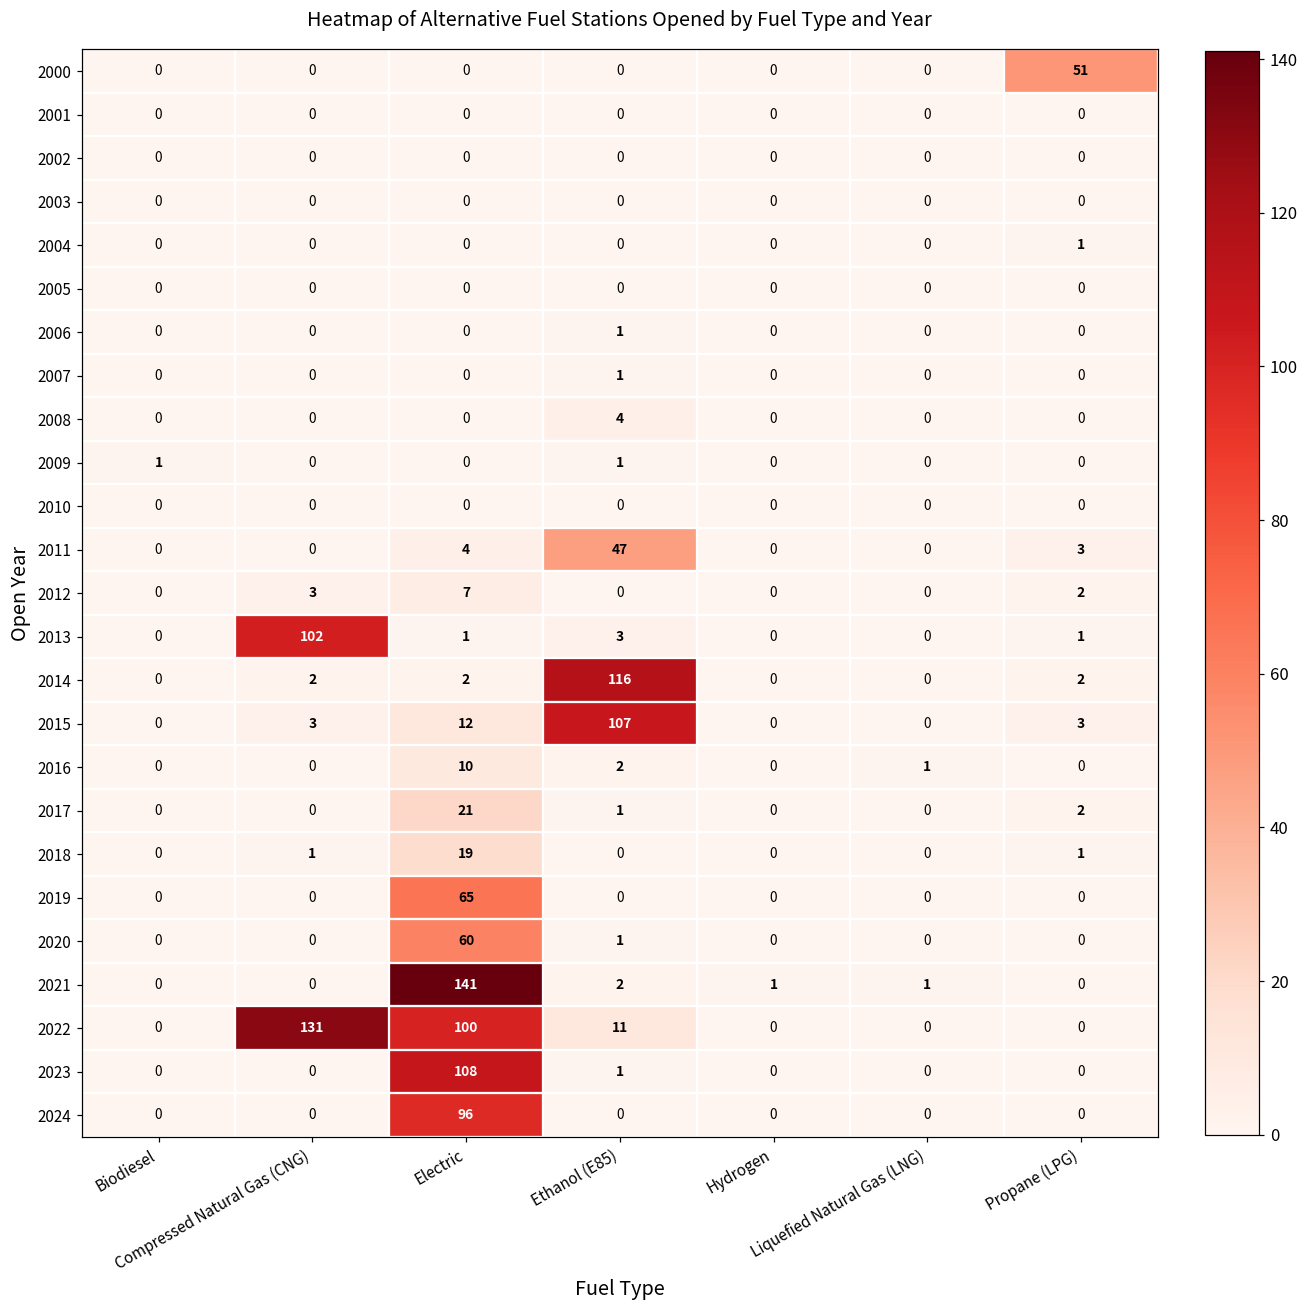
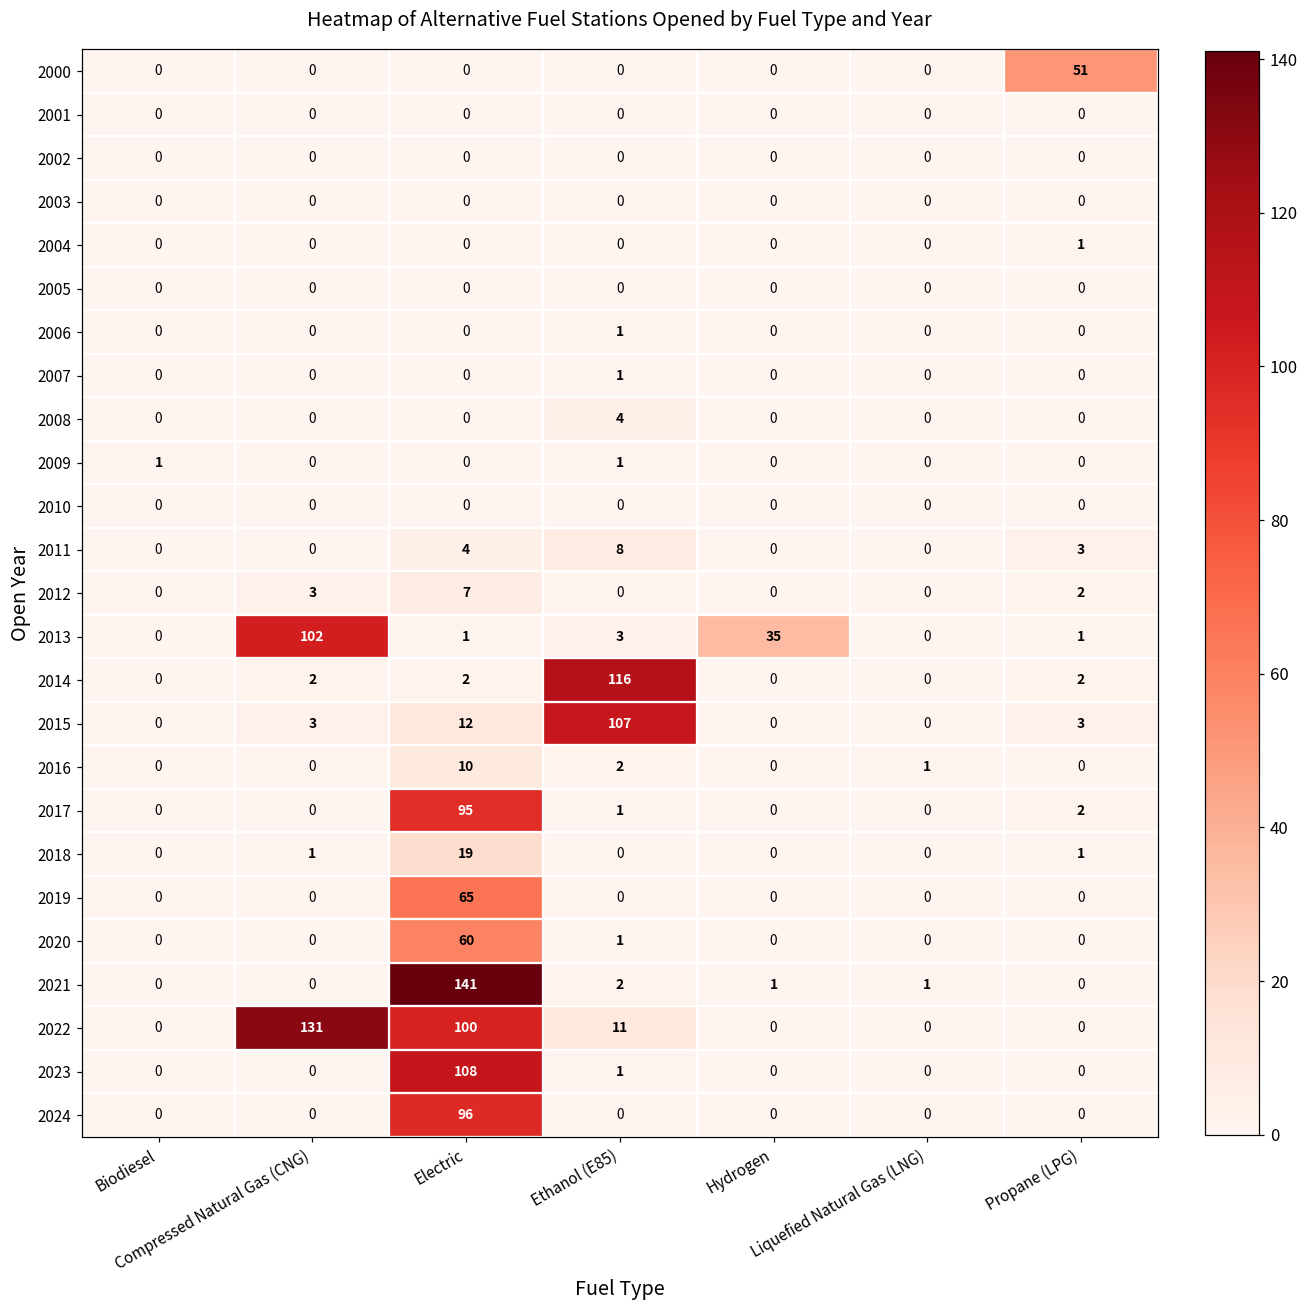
2011, Ethanol (E85): 47 -> 8
2013, Hydrogen: 0 -> 35
2017, Electric: 21 -> 95
